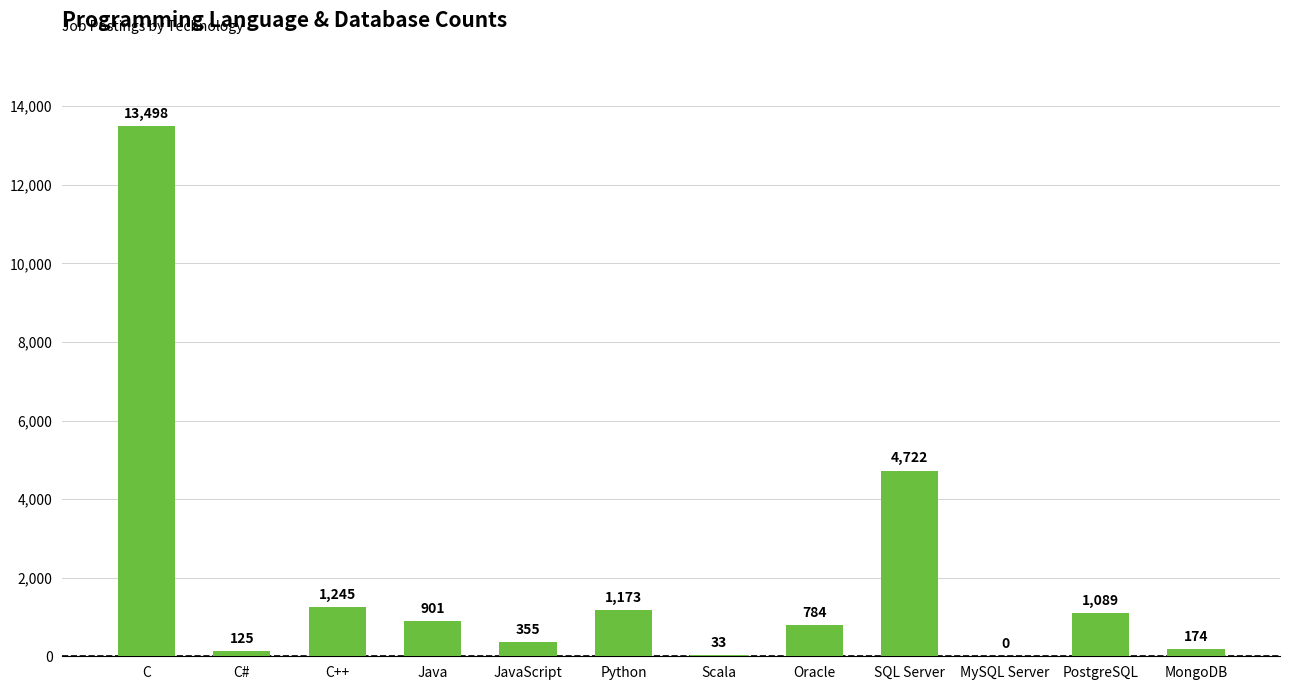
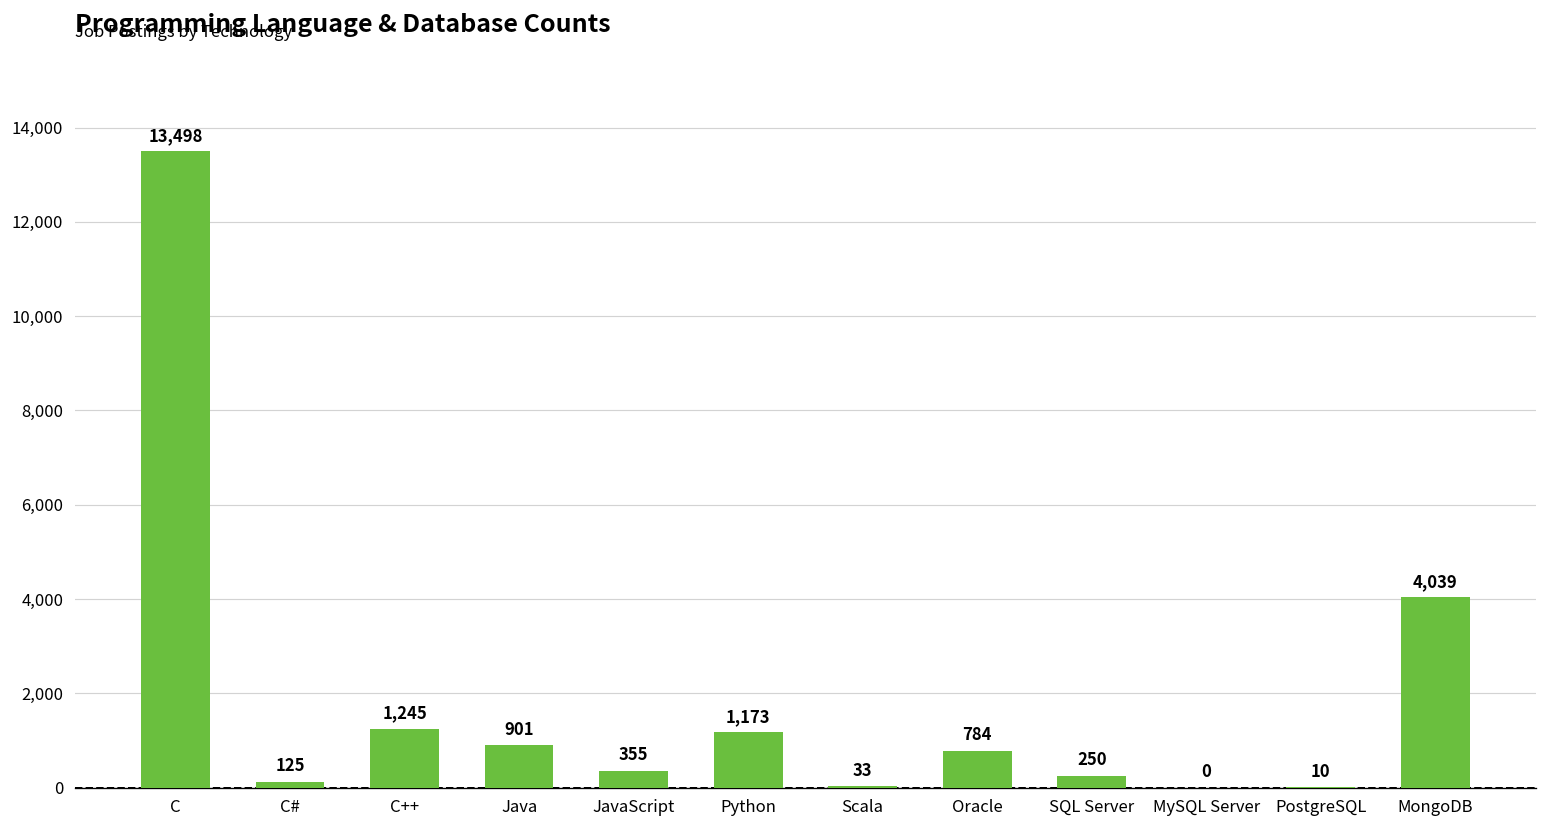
SQL Server: 4,722 -> 250
PostgreSQL: 1,089 -> 10
MongoDB: 174 -> 4,039
